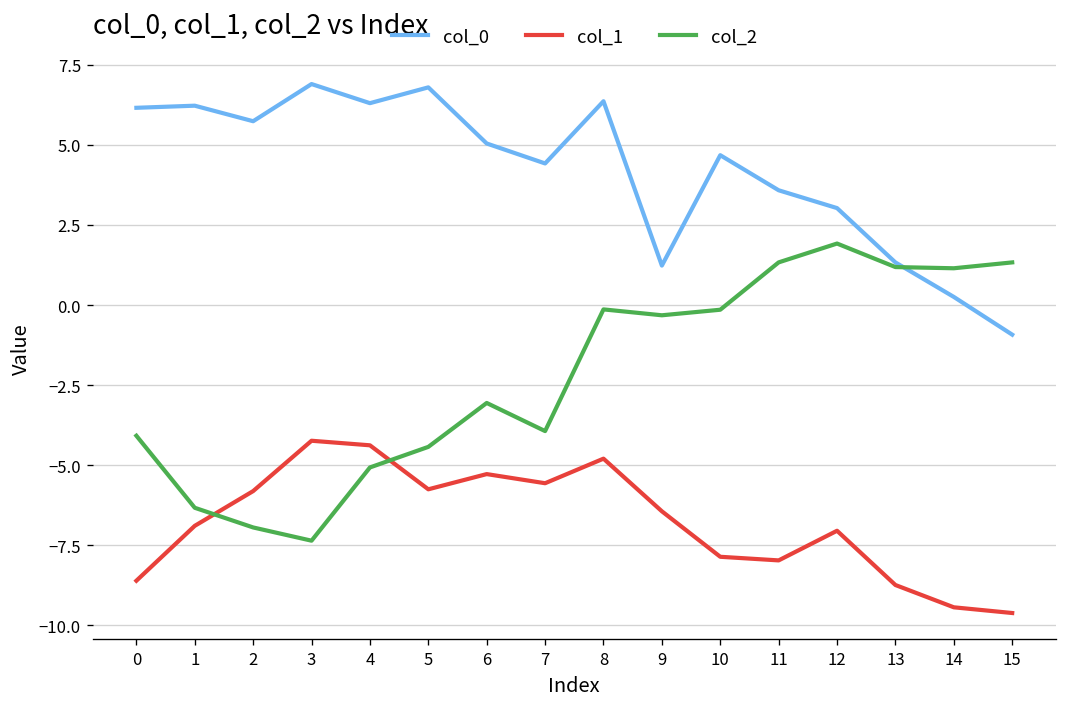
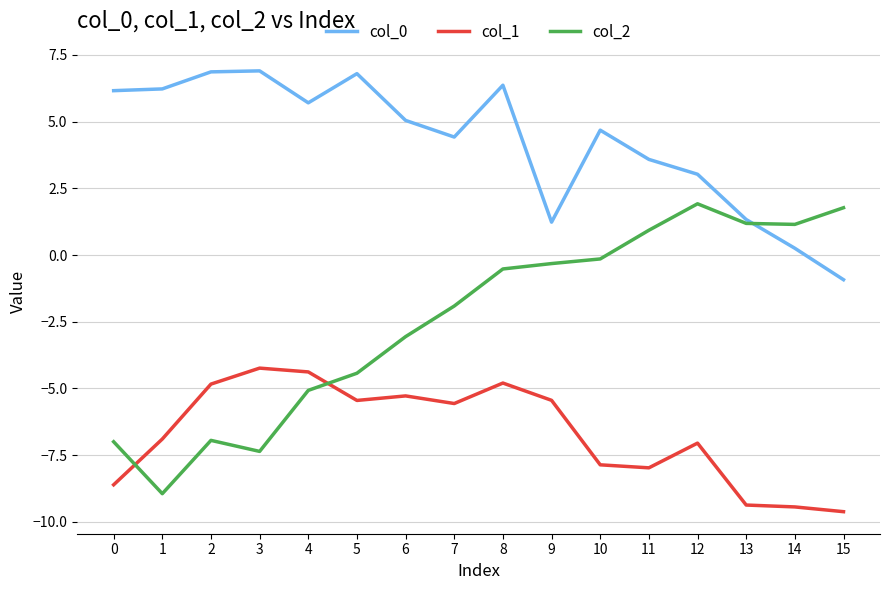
col_2, 0: -4.1 -> -7.0
col_2, 1: -6.3 -> -8.9
col_0, 2: 5.7 -> 6.9
col_1, 2: -5.8 -> -4.8
col_0, 4: 6.3 -> 5.7
col_1, 5: -5.8 -> -5.5
col_2, 7: -3.9 -> -1.9
col_2, 8: -0.1 -> -0.5
col_1, 9: -6.4 -> -5.4
col_2, 11: 1.3 -> 0.9
col_1, 13: -8.7 -> -9.4
col_2, 15: 1.3 -> 1.8
